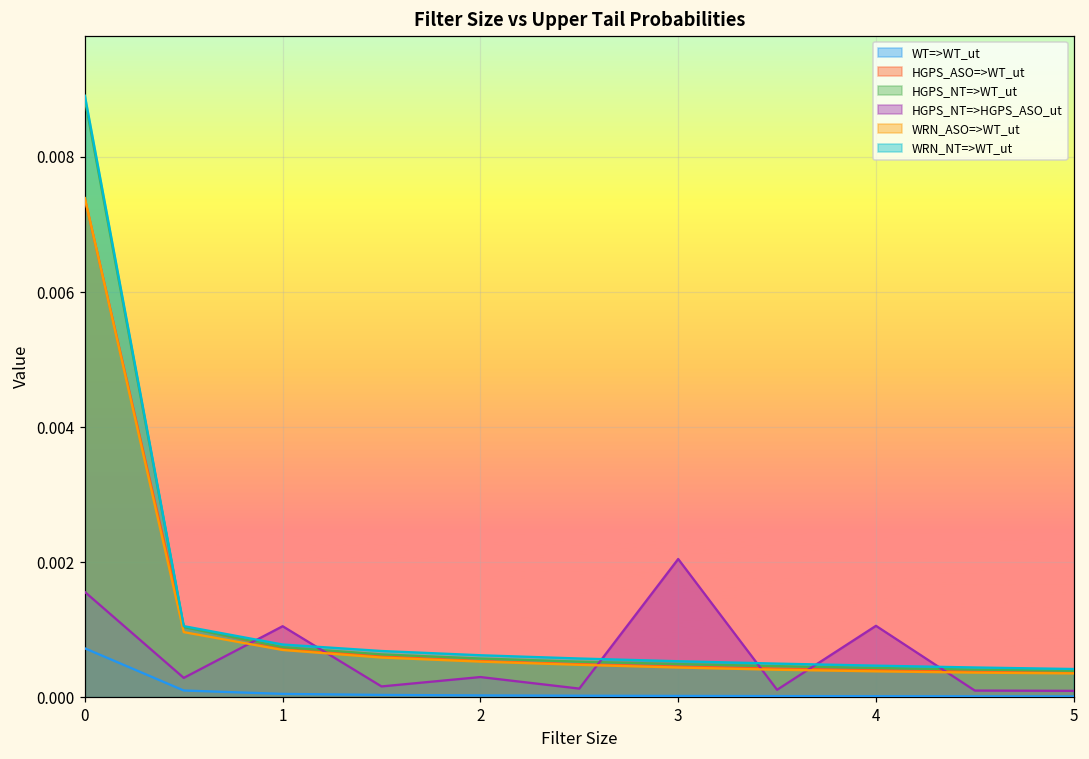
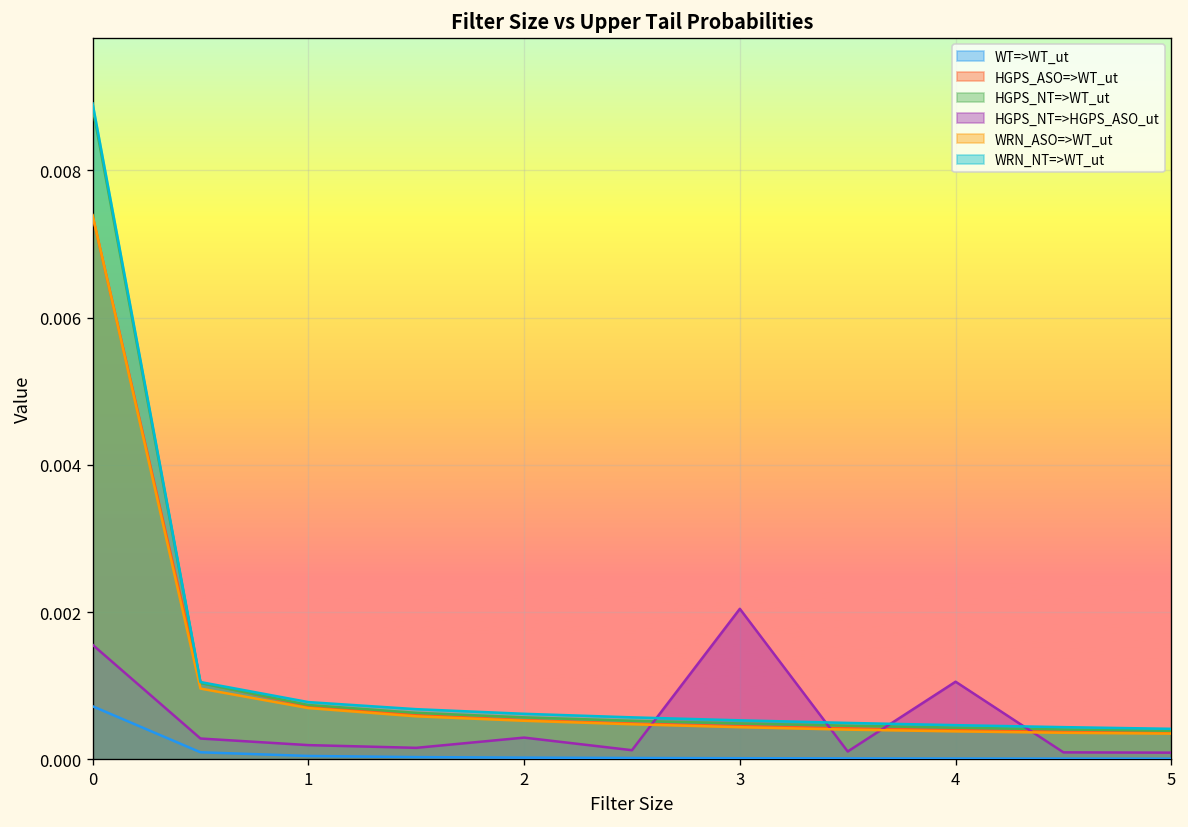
HGPS_NT=>HGPS_ASO_ut, 1: 0.0010 -> 0.0002
